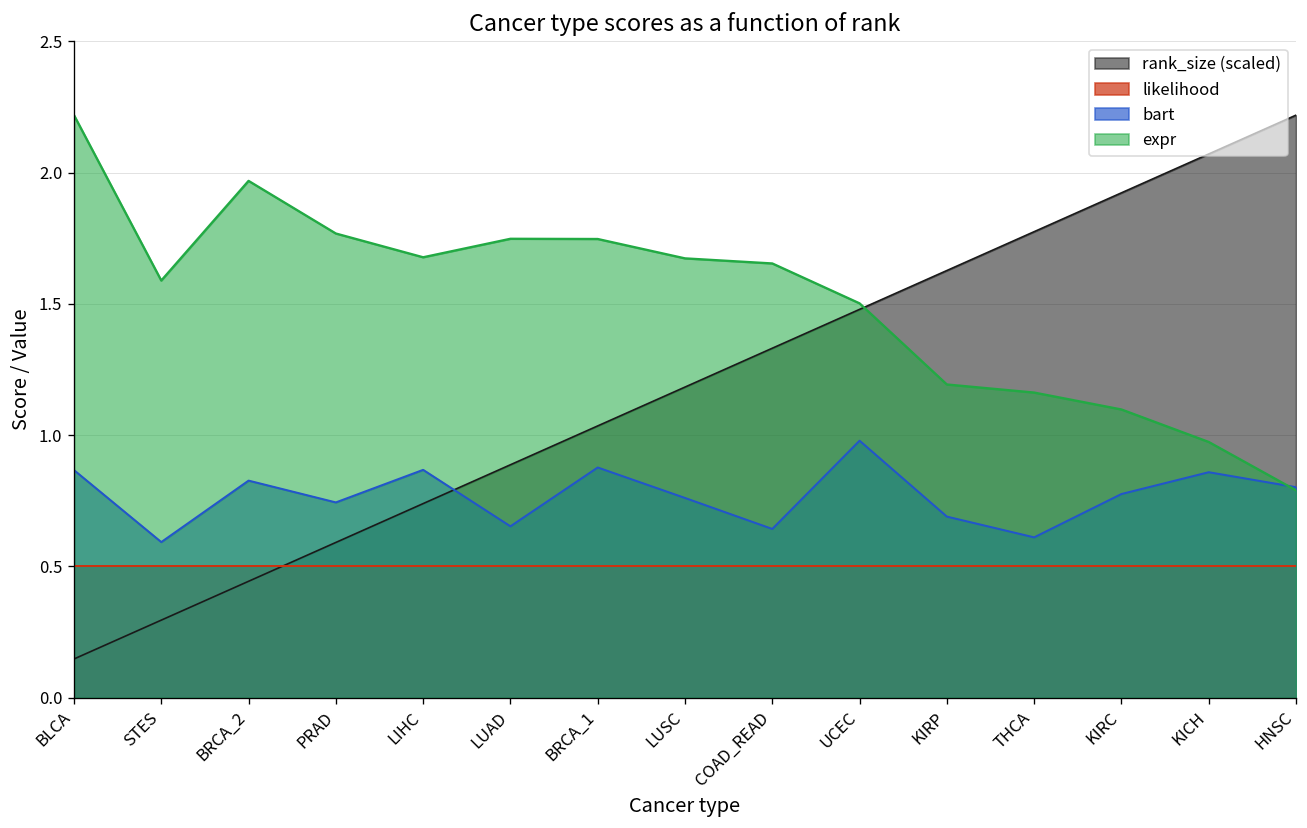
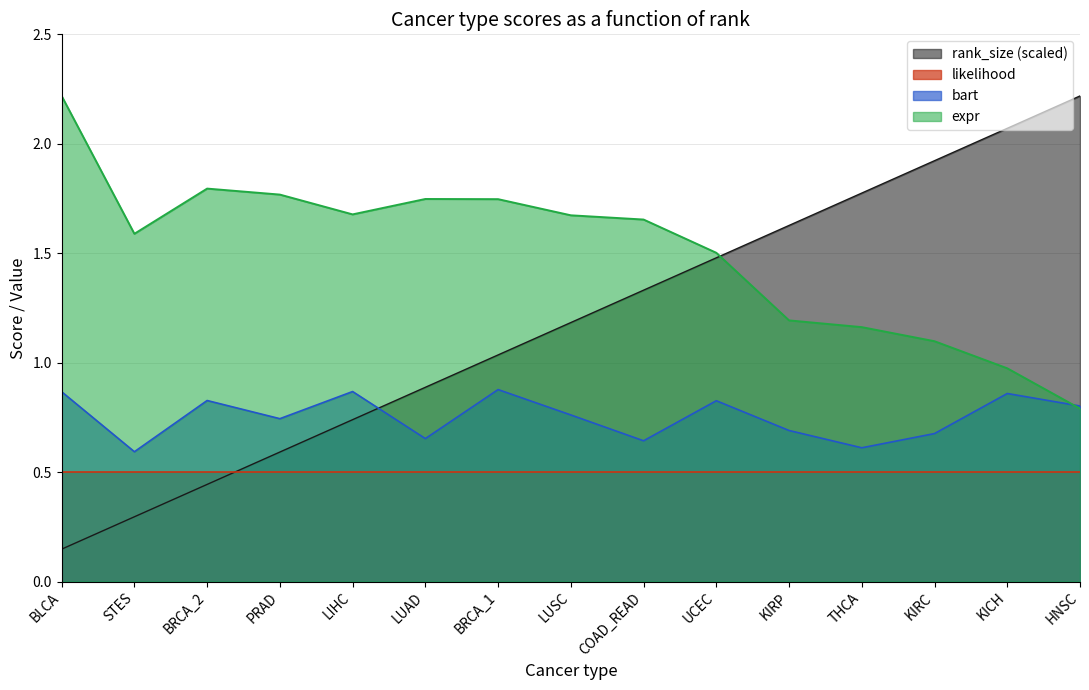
expr, BRCA_2: 1.97 -> 1.80
bart, UCEC: 0.98 -> 0.83
bart, KIRC: 0.78 -> 0.68
